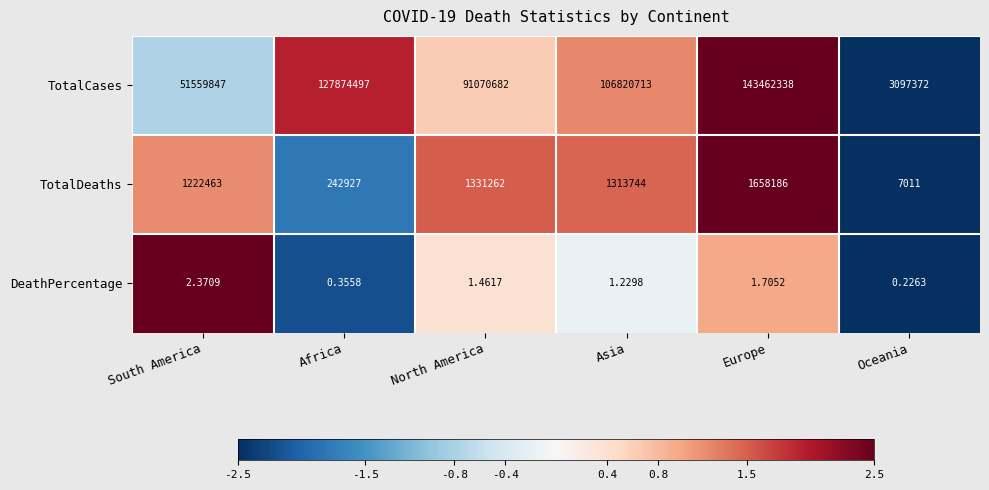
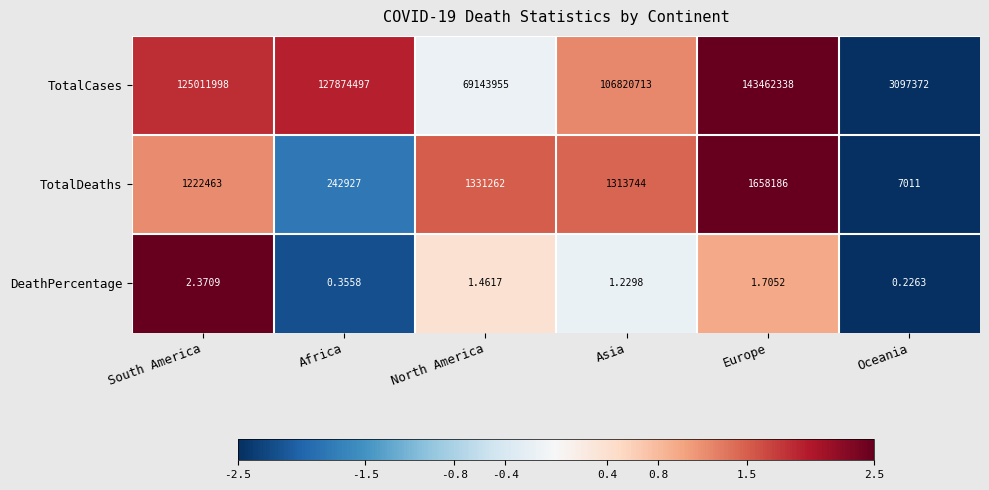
TotalCases, South America: 51559847 -> 125011998
TotalCases, North America: 91070682 -> 69143955
